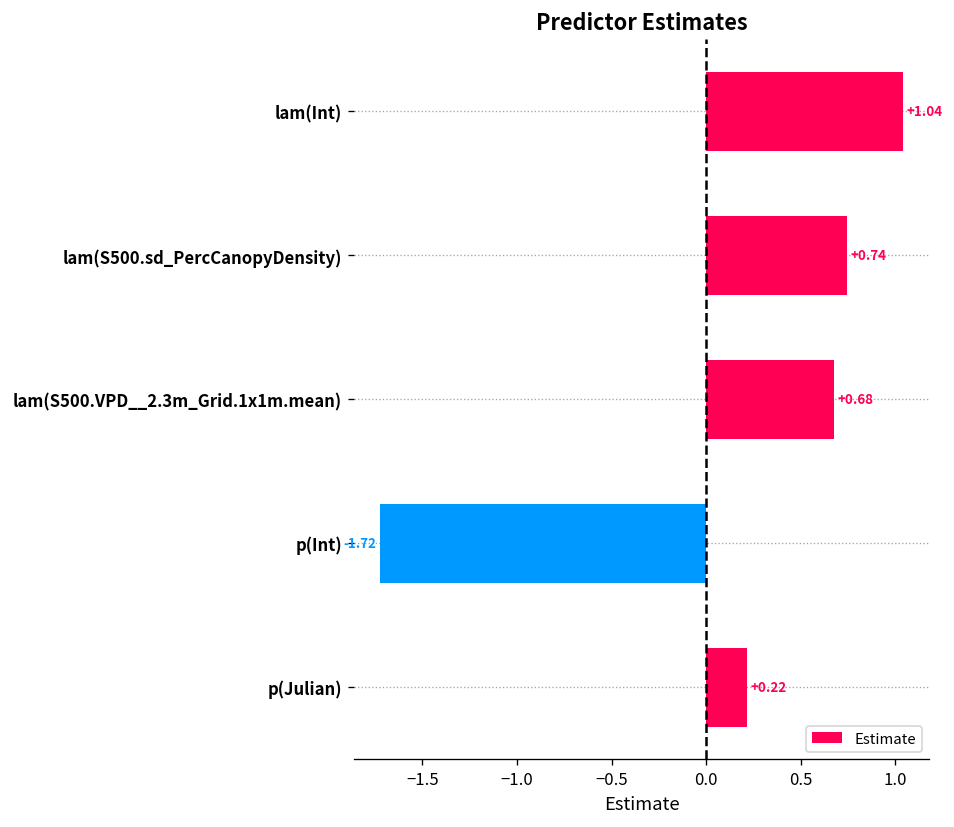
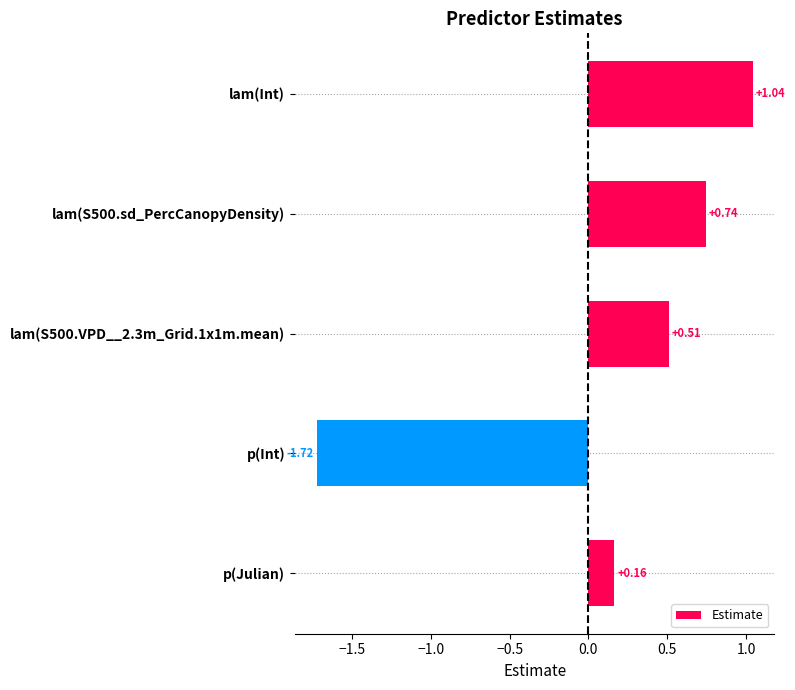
lam(S500.VPD__2.3m_Grid.1x1m.mean): +0.68 -> +0.51
p(Julian): +0.22 -> +0.16
